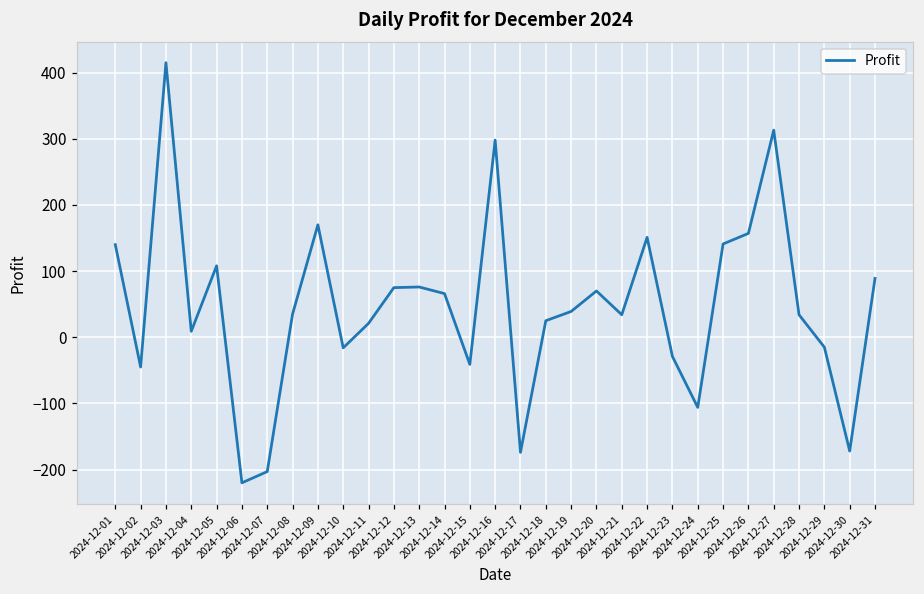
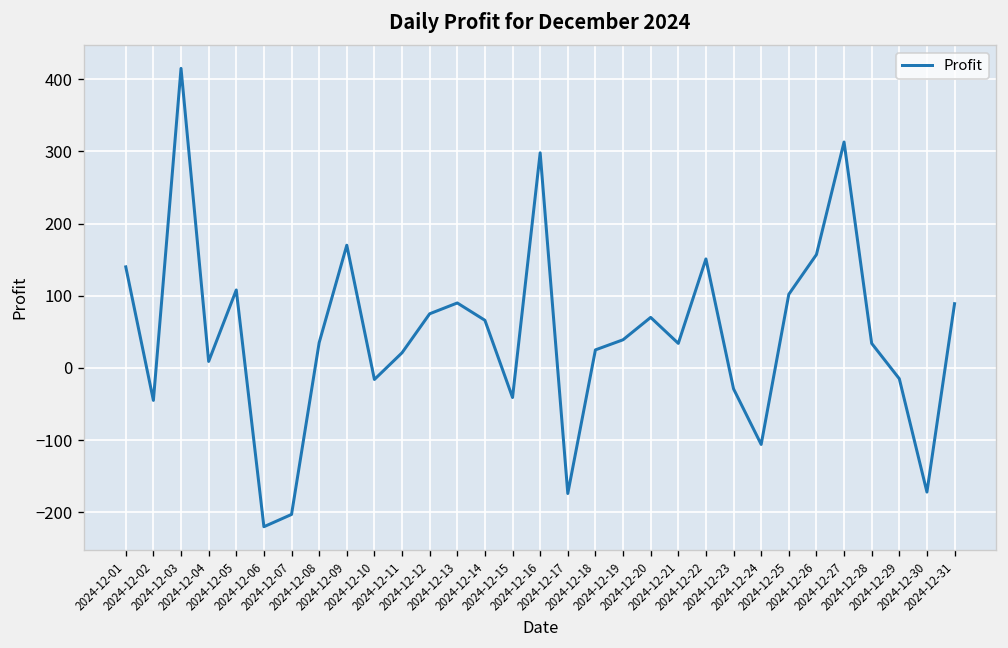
2024-12-13: 80 -> 90
2024-12-25: 140 -> 100
